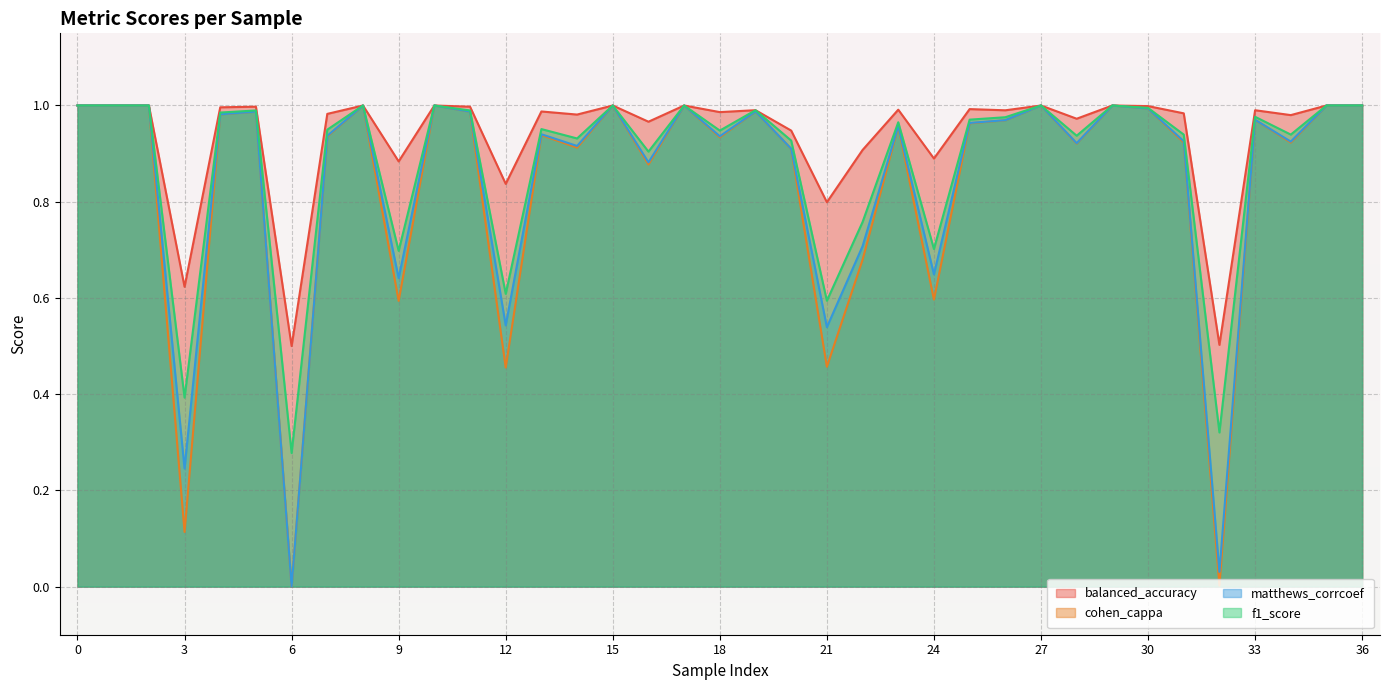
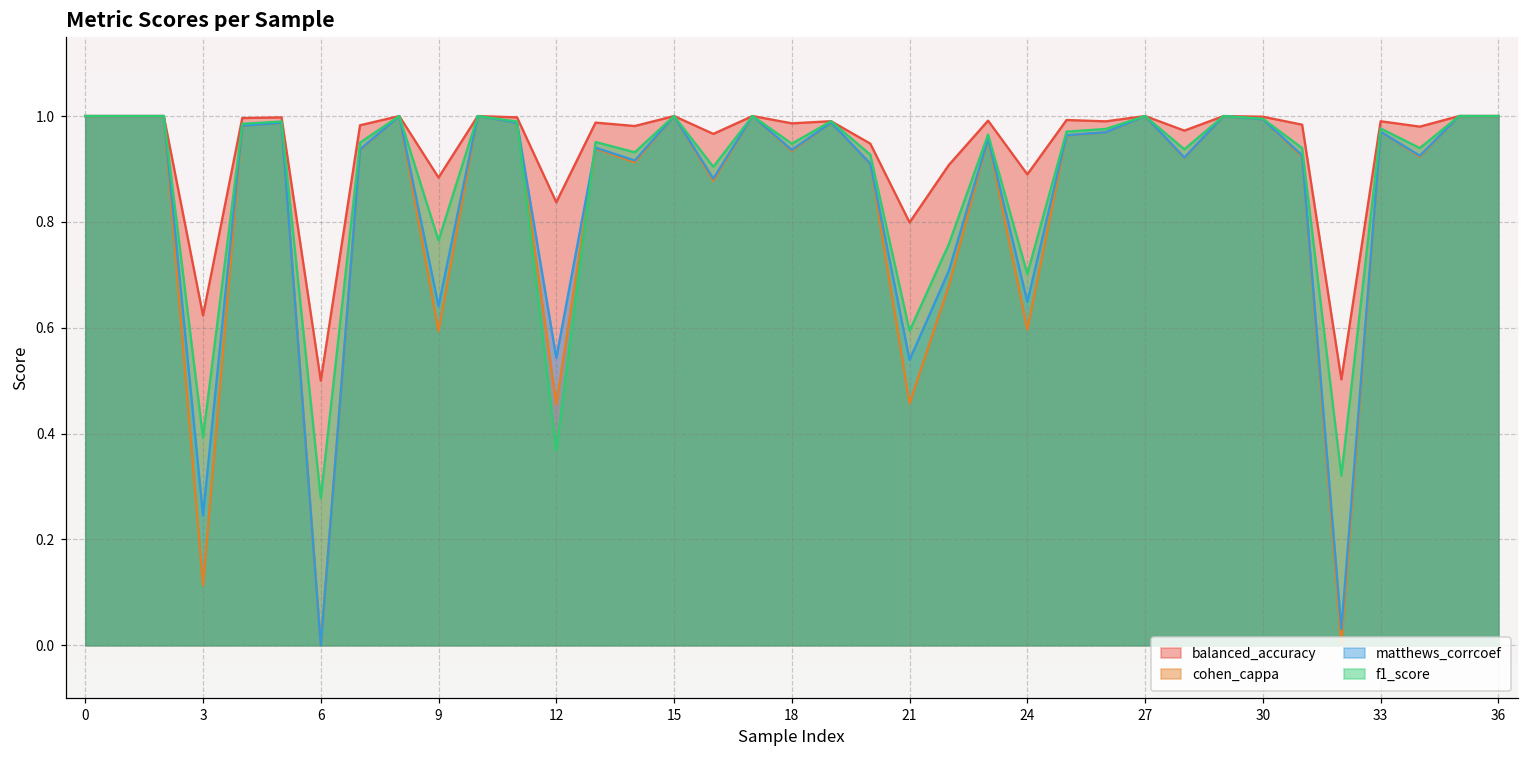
f1_score, 9: 0.70 -> 0.76
f1_score, 12: 0.61 -> 0.37
